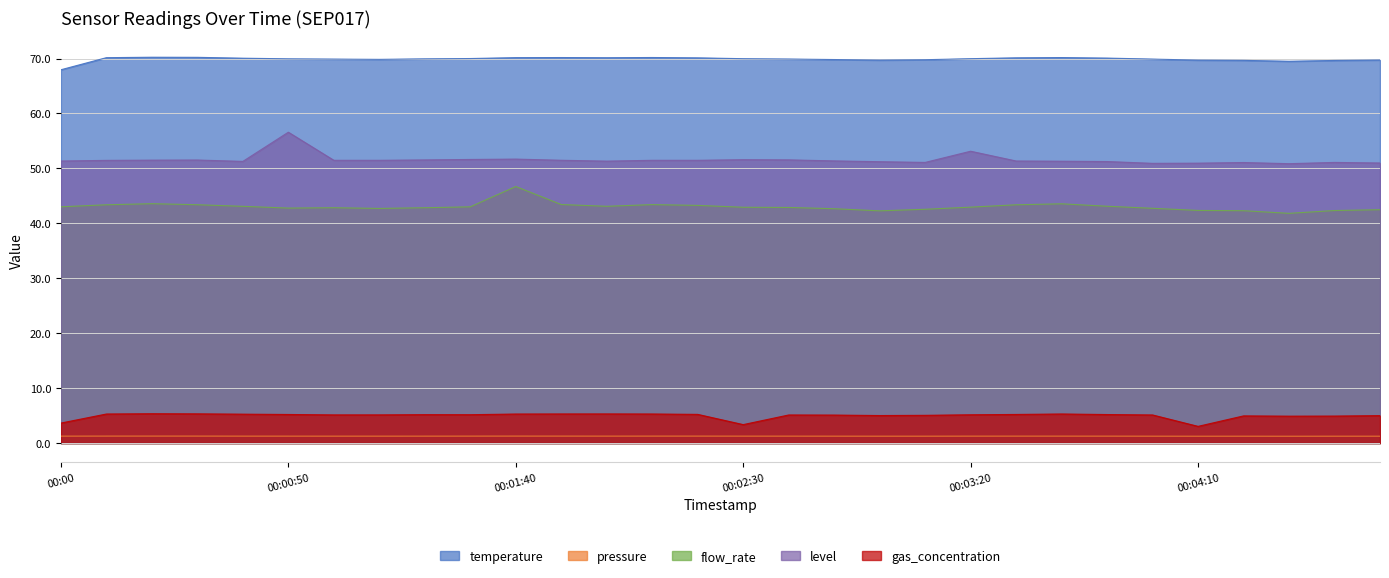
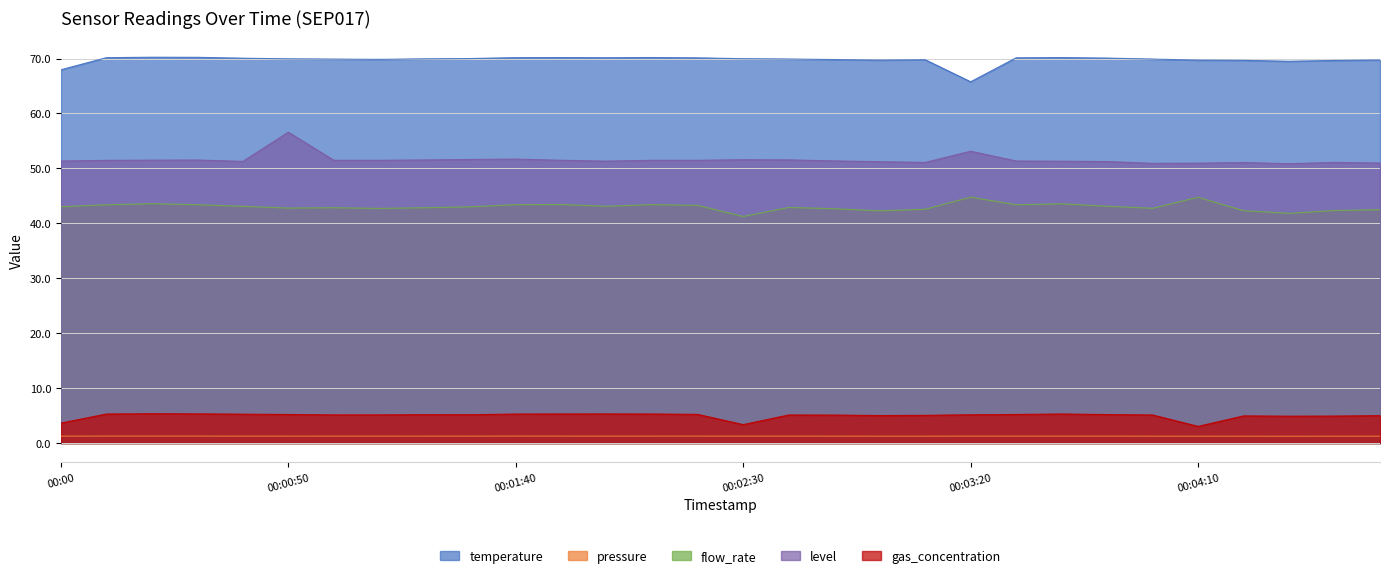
flow_rate, 00:01:40: 47 -> 43
flow_rate, 00:02:30: 43 -> 41
temperature, 00:03:20: 70 -> 66
flow_rate, 00:03:20: 43 -> 45
flow_rate, 00:04:10: 42 -> 45
